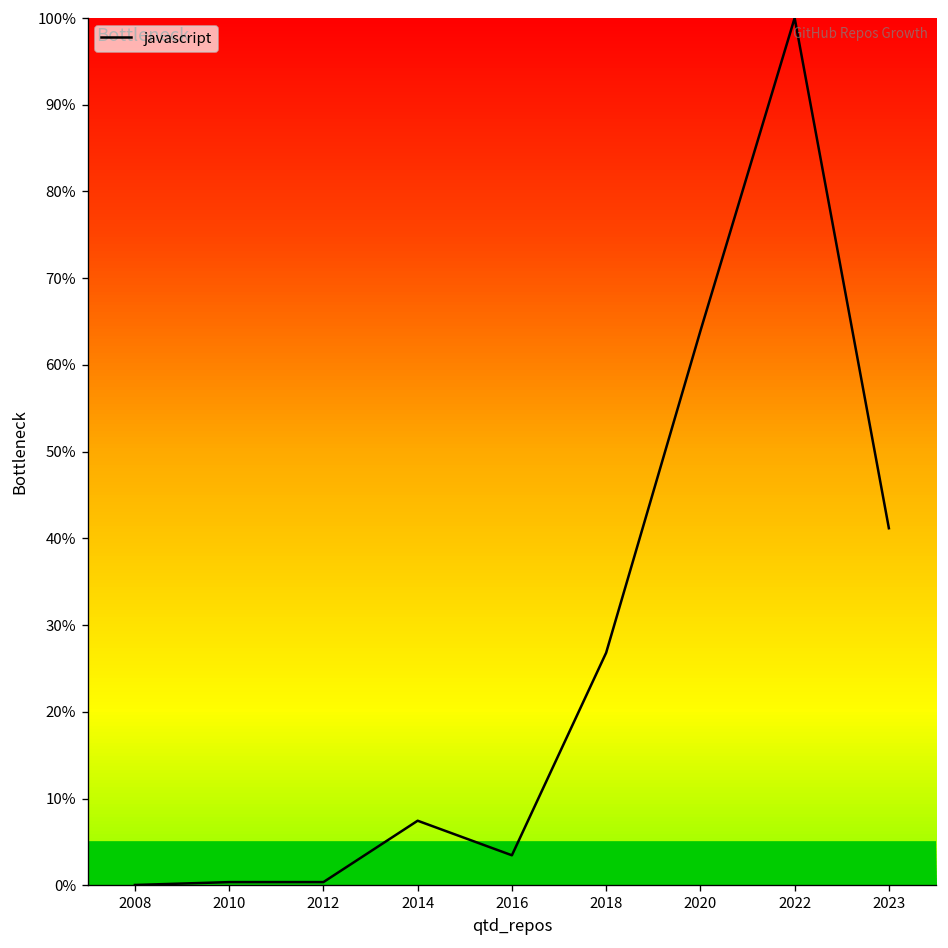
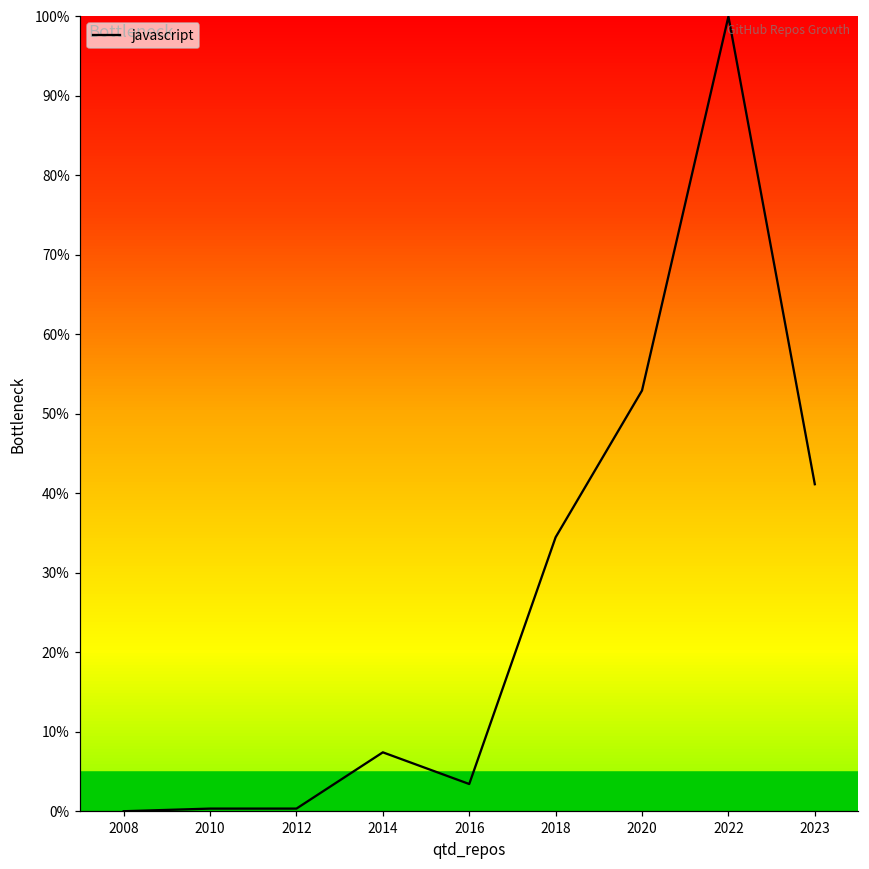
2018: 27% -> 34%
2020: 64% -> 53%
